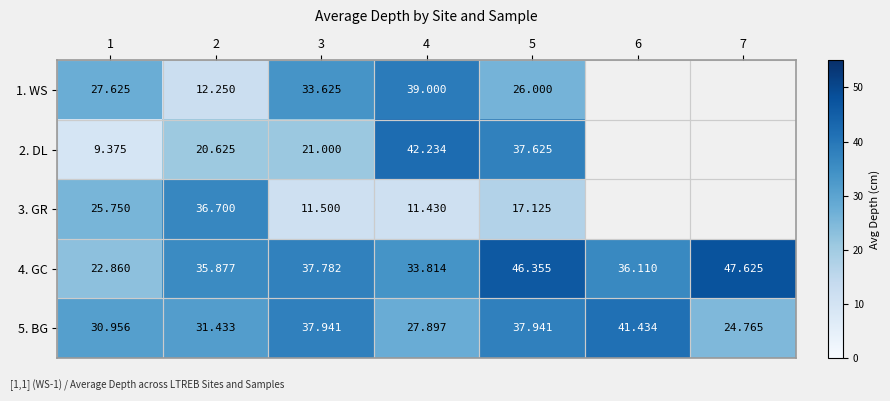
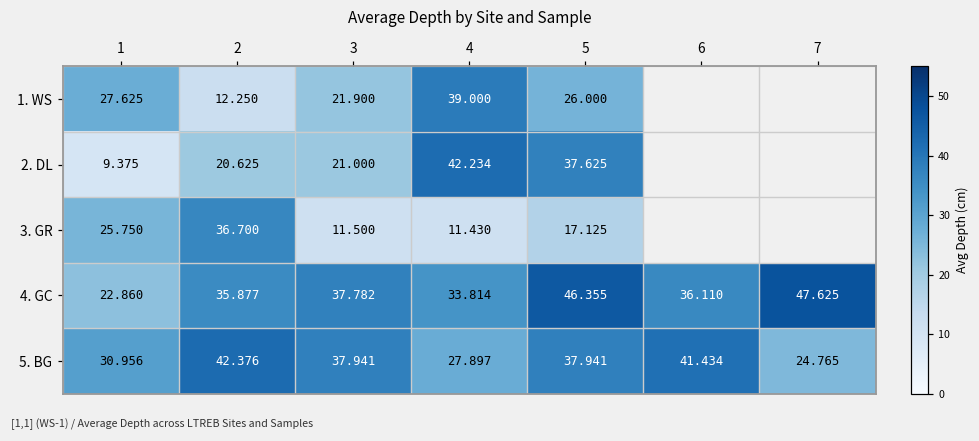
1. WS, 3: 33.625 -> 21.900
5. BG, 2: 31.433 -> 42.376
